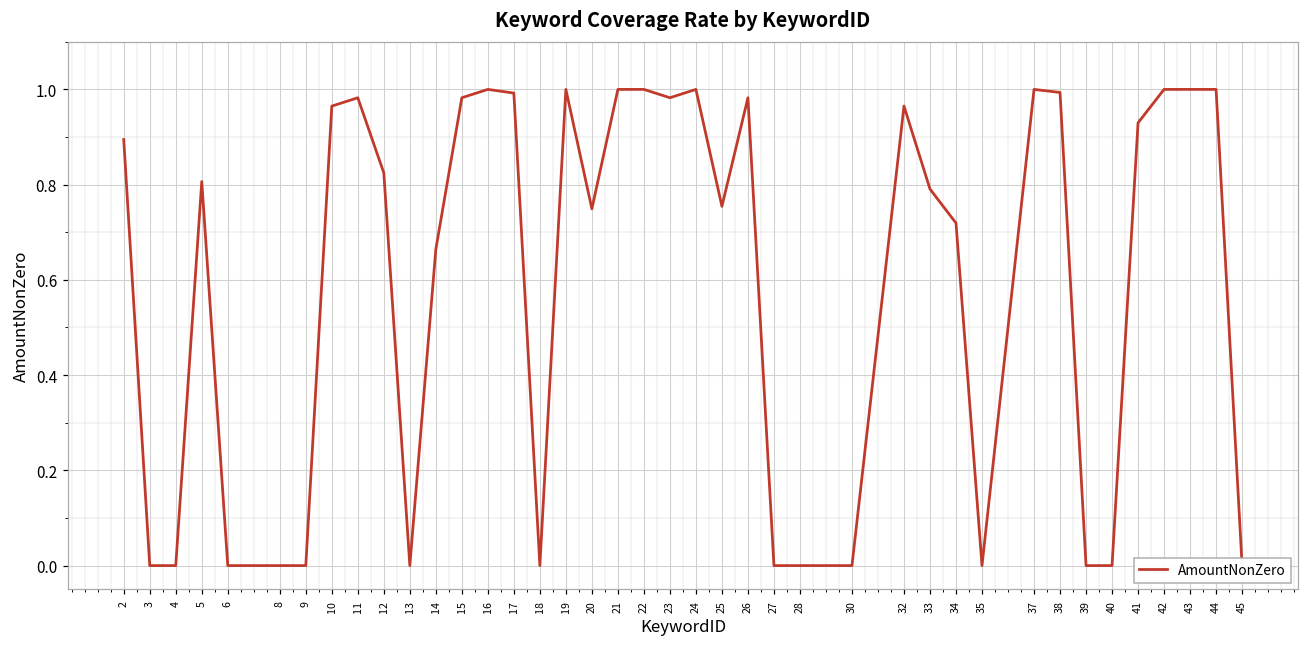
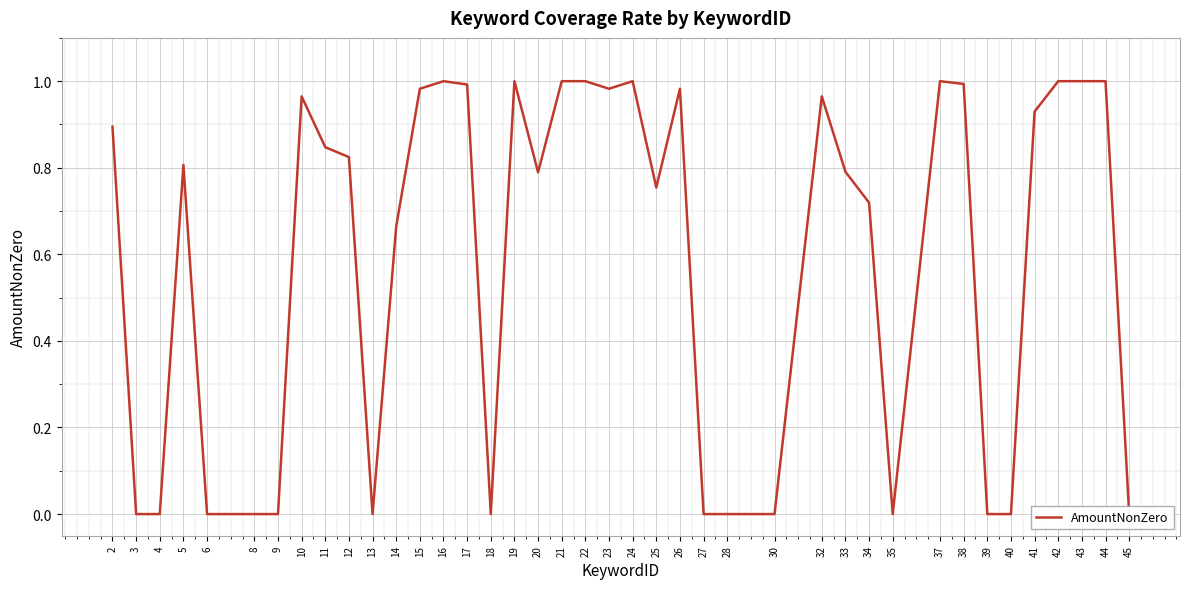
11: 0.98 -> 0.85
20: 0.75 -> 0.79
